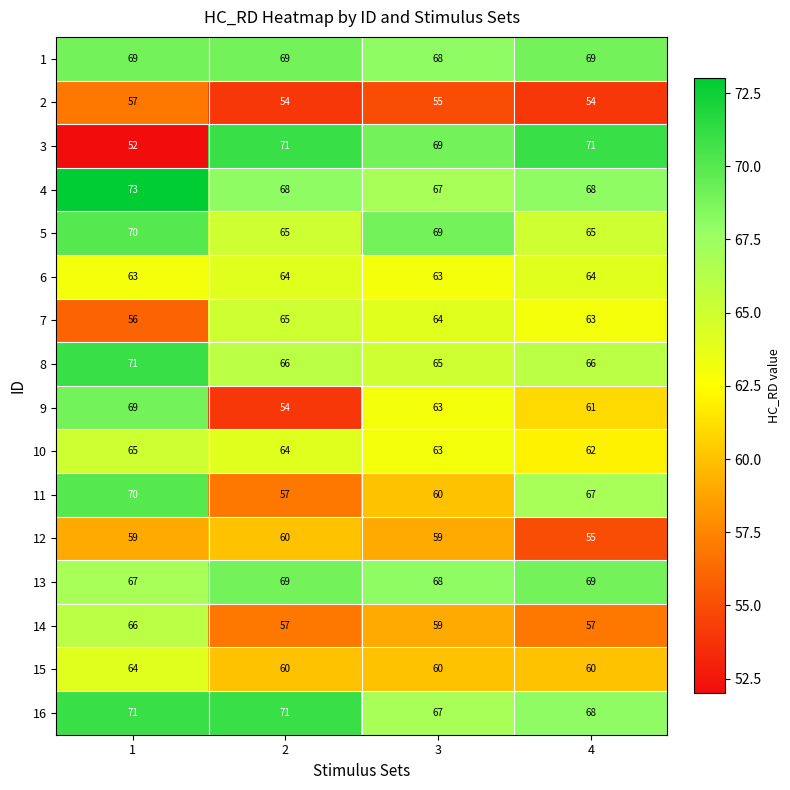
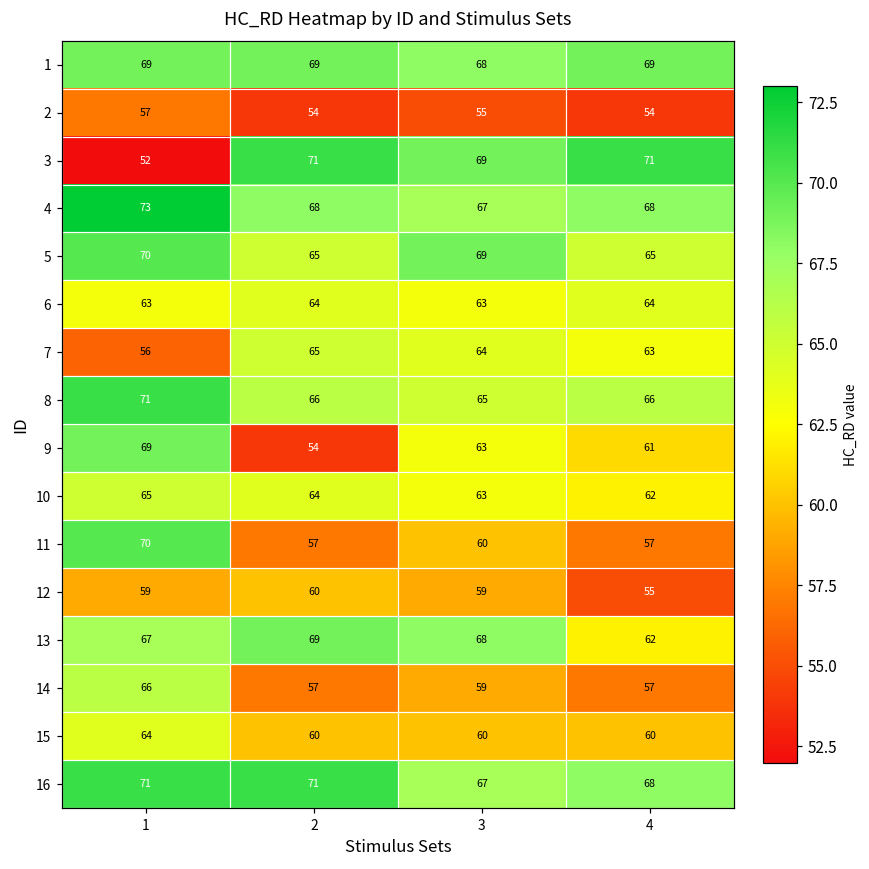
11, 4: 67 -> 57
13, 4: 69 -> 62
